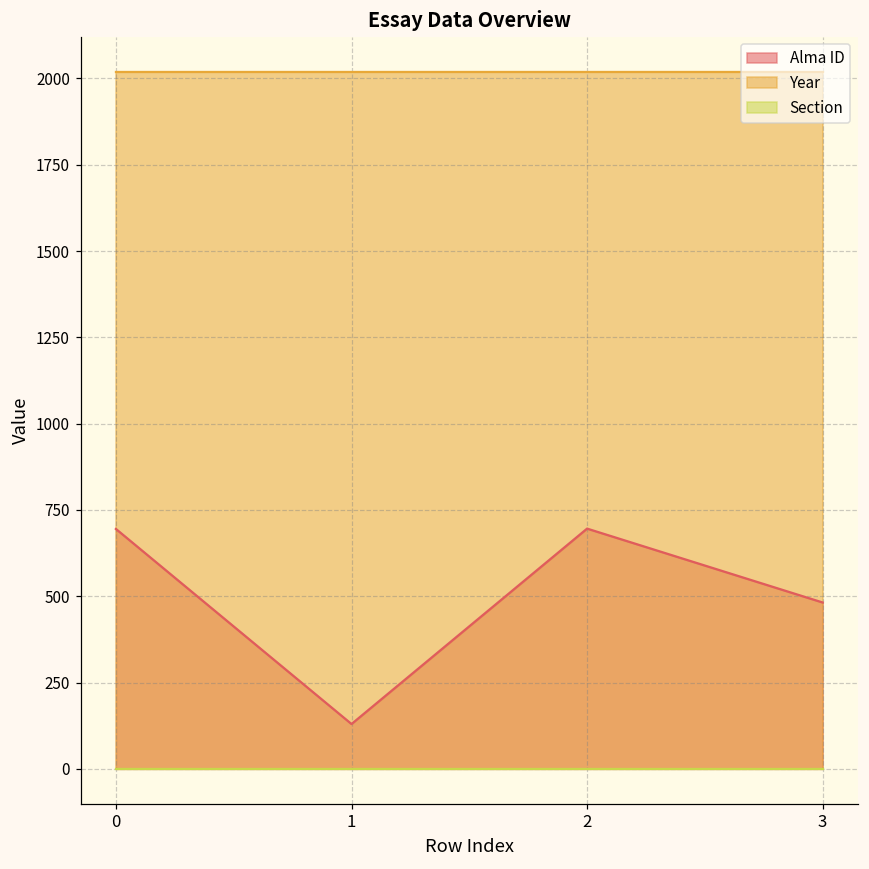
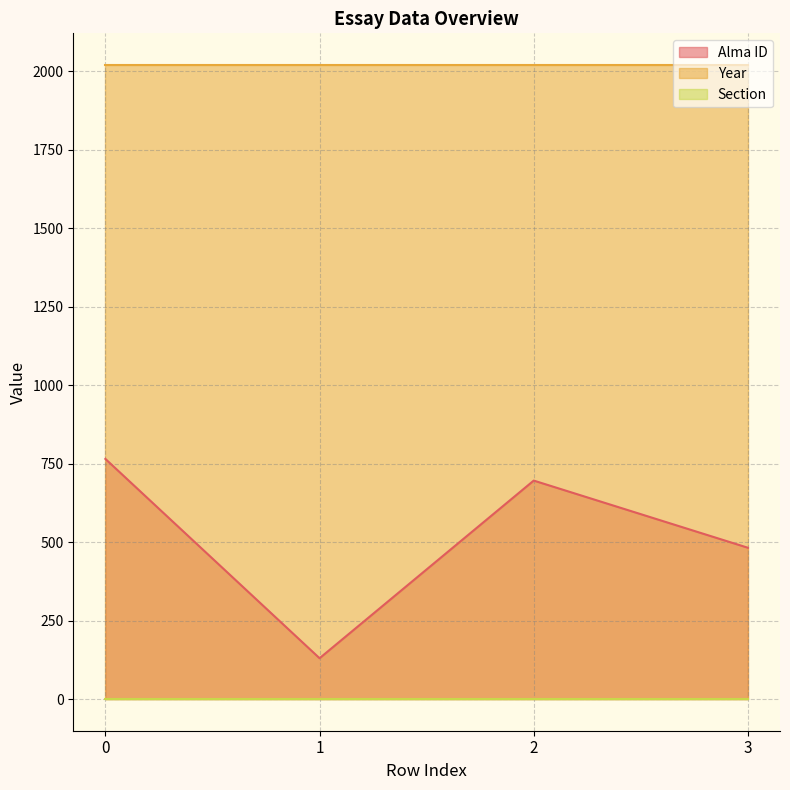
Alma ID, 0: 700 -> 770
